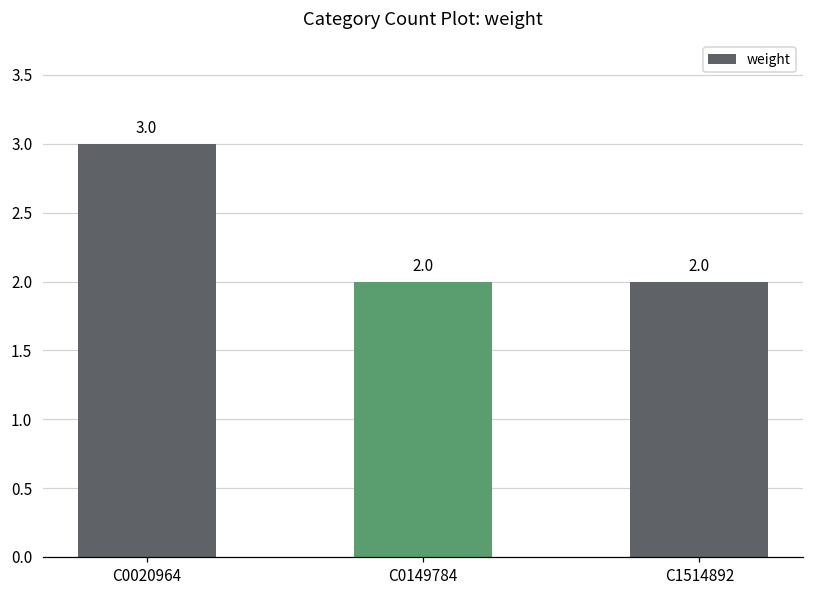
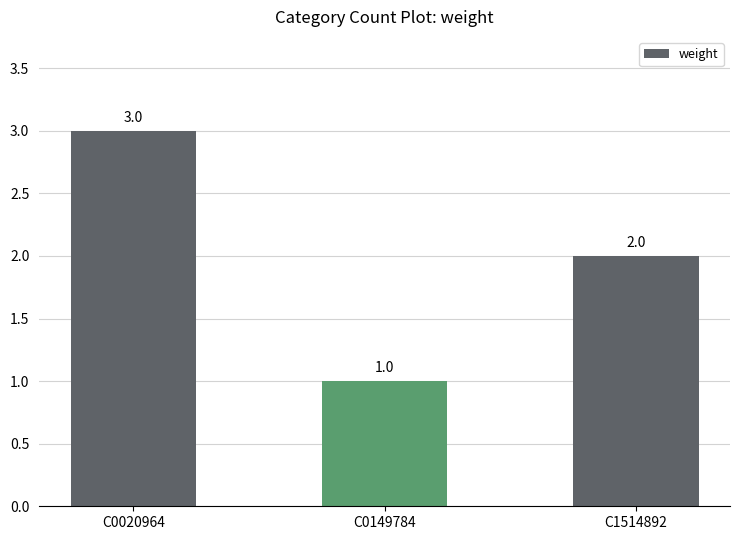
C0149784: 2.0 -> 1.0
